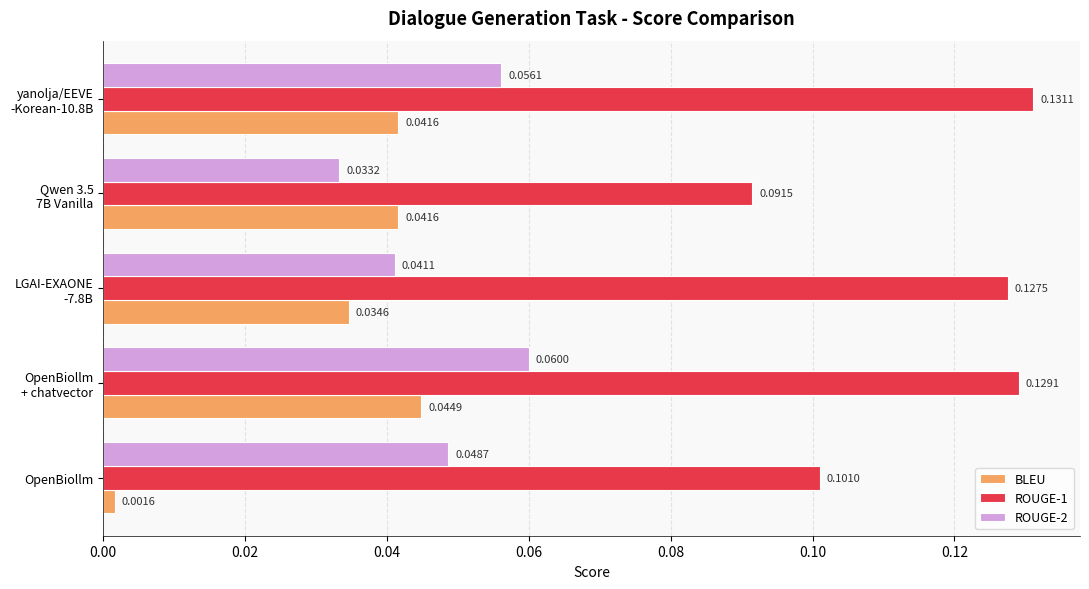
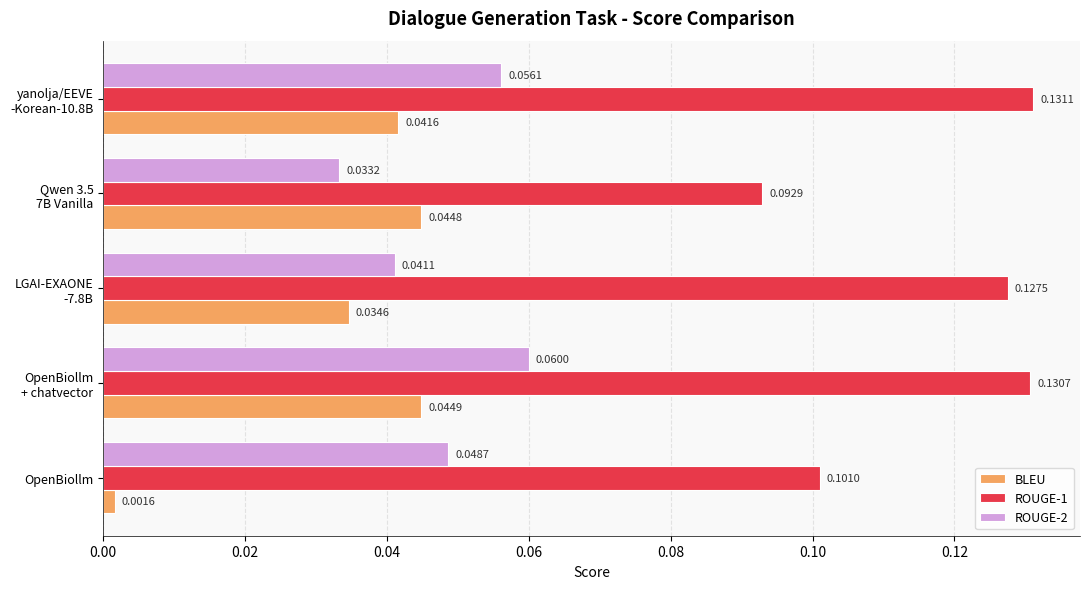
ROUGE-1, Qwen 3.5 7B Vanilla: 0.0915 -> 0.0929
BLEU, Qwen 3.5 7B Vanilla: 0.0416 -> 0.0448
ROUGE-1, OpenBiollm + chatvector: 0.1291 -> 0.1307
